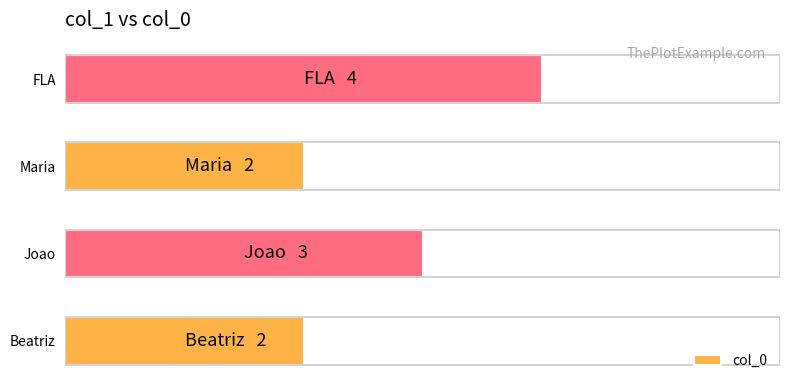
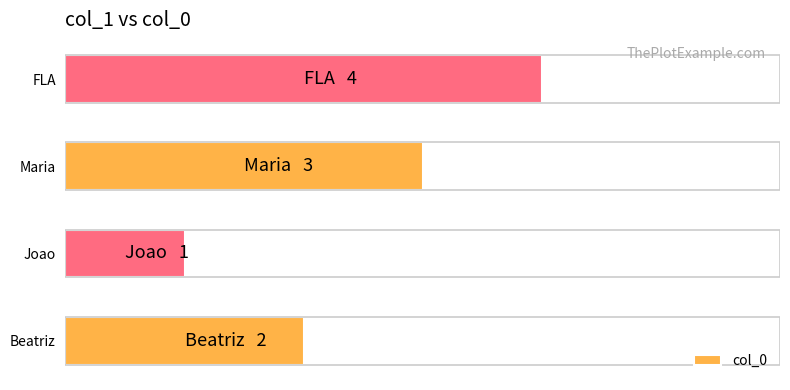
Maria: 2 -> 3
Joao: 3 -> 1
